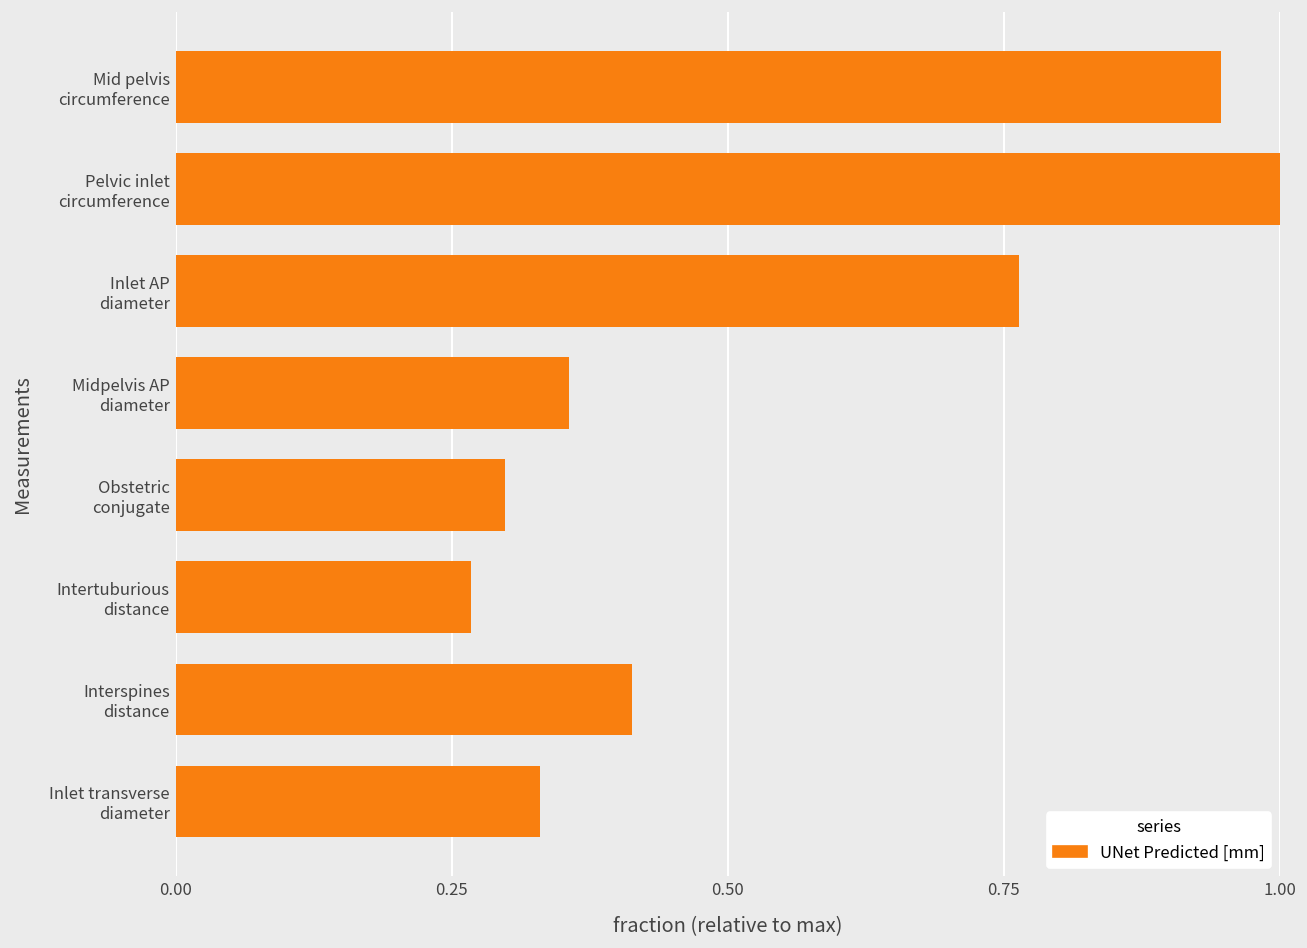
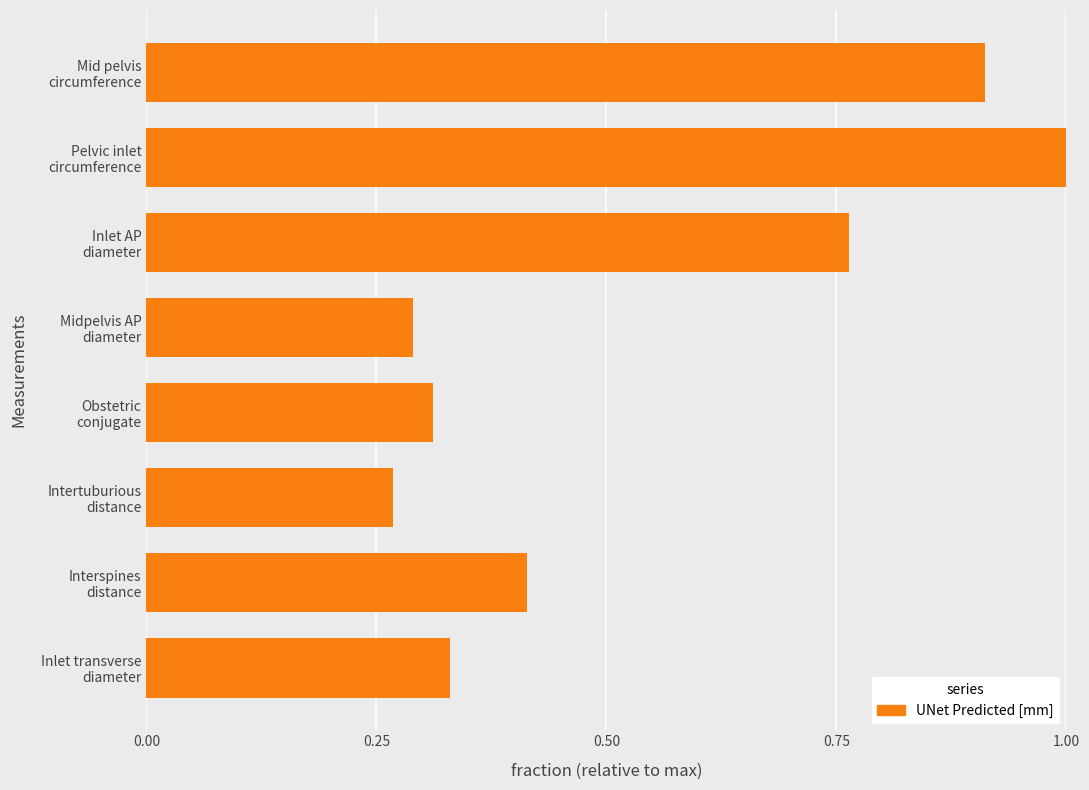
Mid pelvis circumference: 0.95 -> 0.91
Midpelvis AP diameter: 0.36 -> 0.29
Obstetric conjugate: 0.30 -> 0.31
